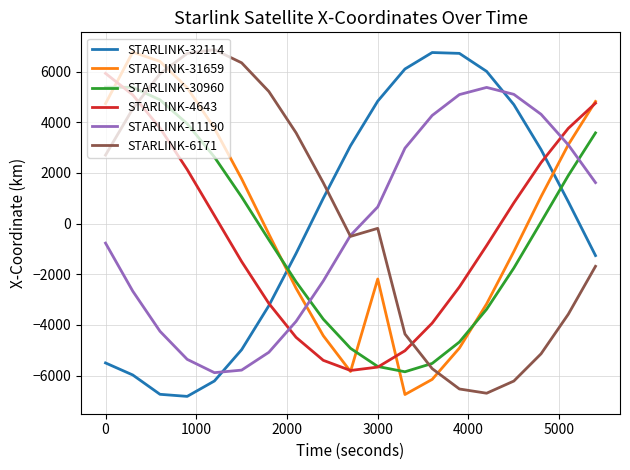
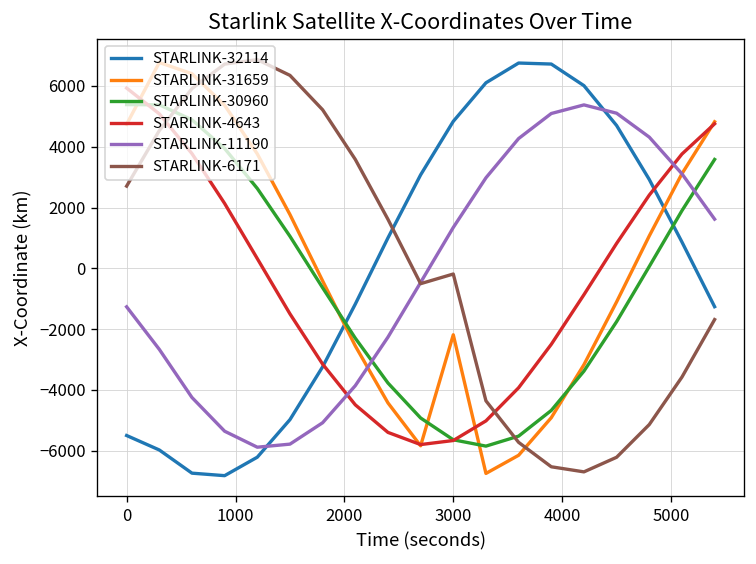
STARLINK-11190, 0: -800 -> -1300
STARLINK-11190, 3000: 700 -> 1300
